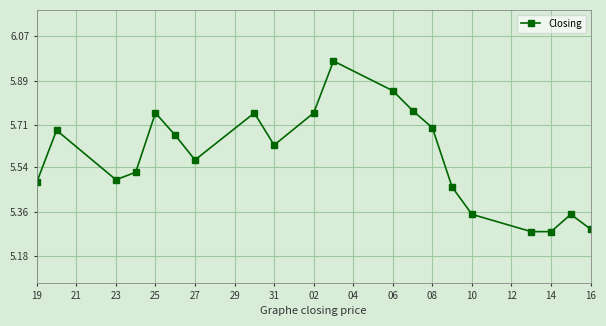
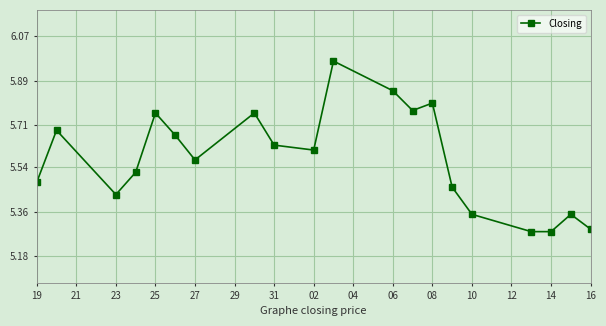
23: 5.49 -> 5.43
02: 5.76 -> 5.61
08: 5.7 -> 5.8
